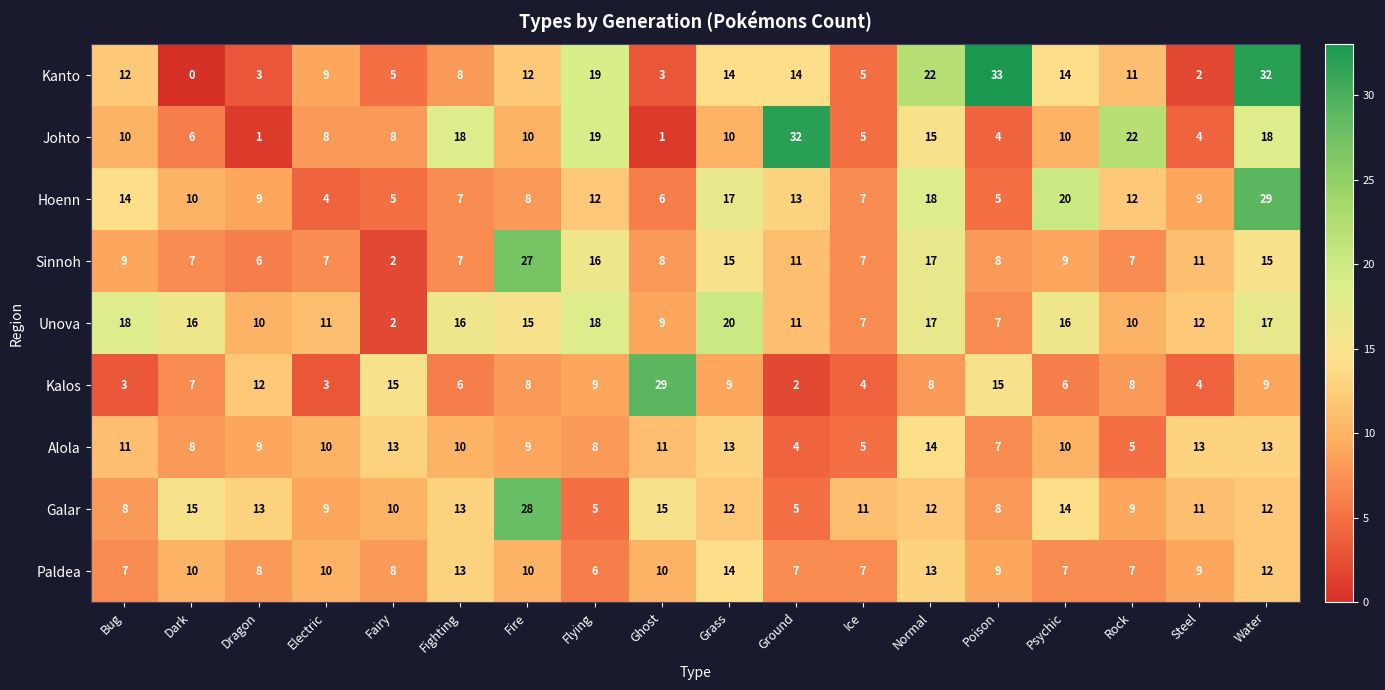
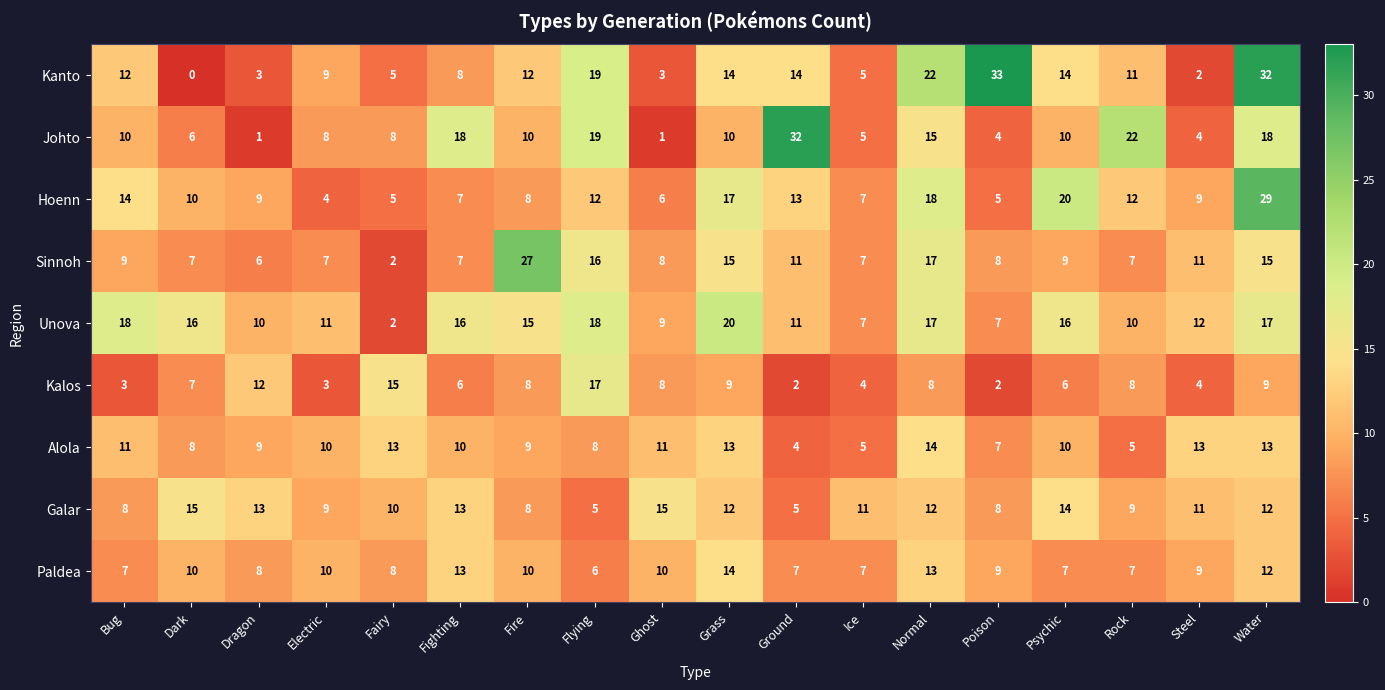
Kalos, Flying: 9 -> 17
Kalos, Ghost: 29 -> 8
Kalos, Poison: 15 -> 2
Galar, Fire: 28 -> 8
